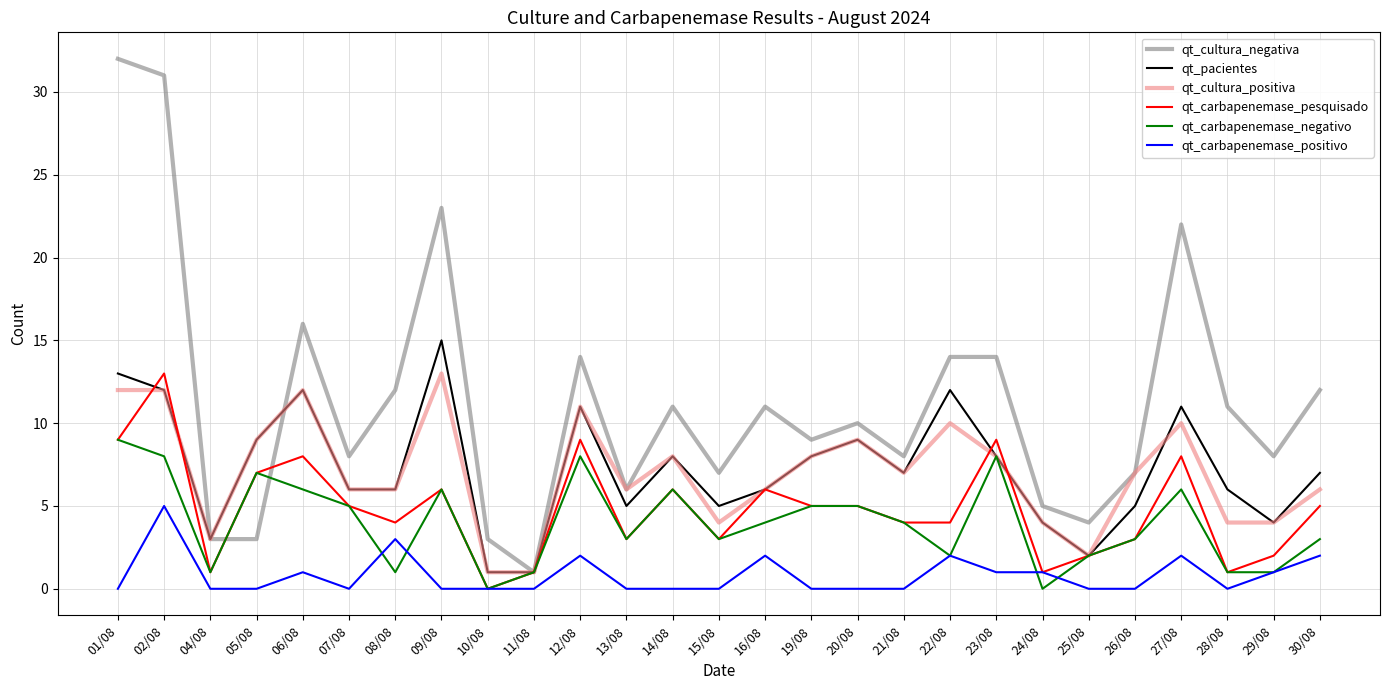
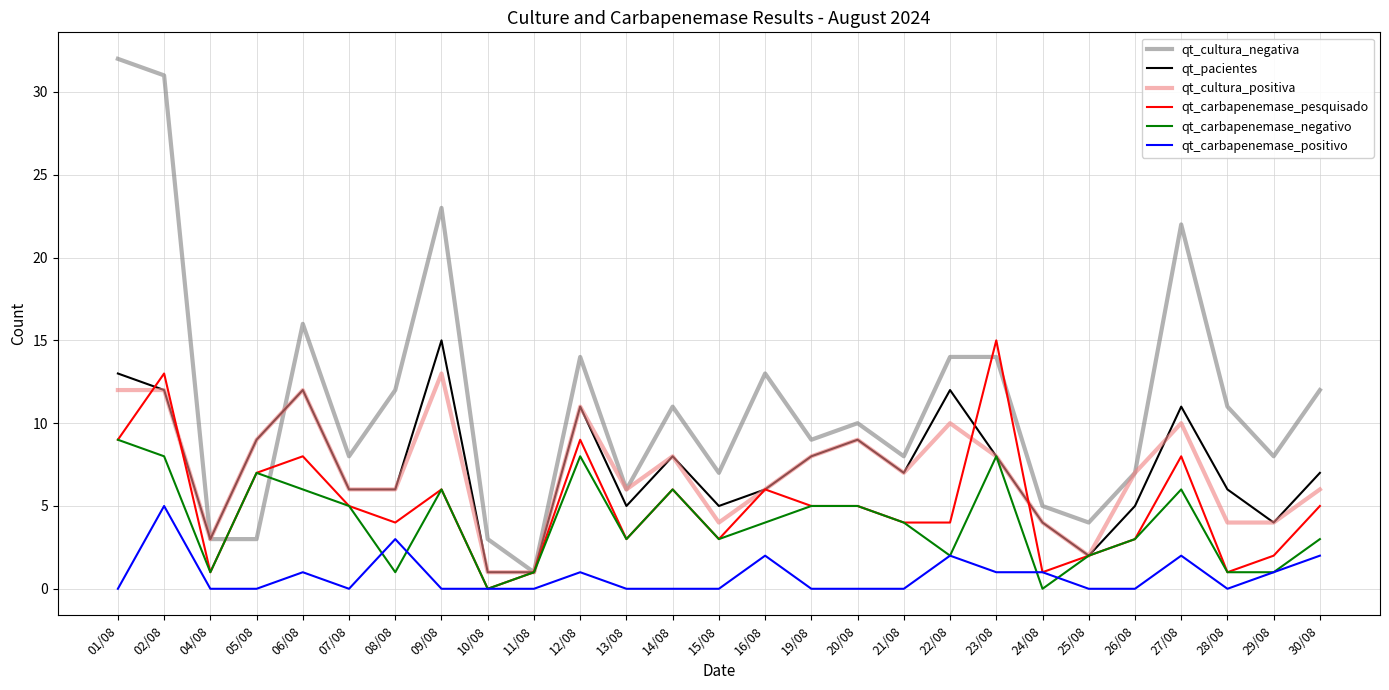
qt_carbapenemase_positivo, 12/08: 2 -> 1
qt_cultura_negativa, 16/08: 11 -> 13
qt_carbapenemase_pesquisado, 23/08: 9 -> 15
